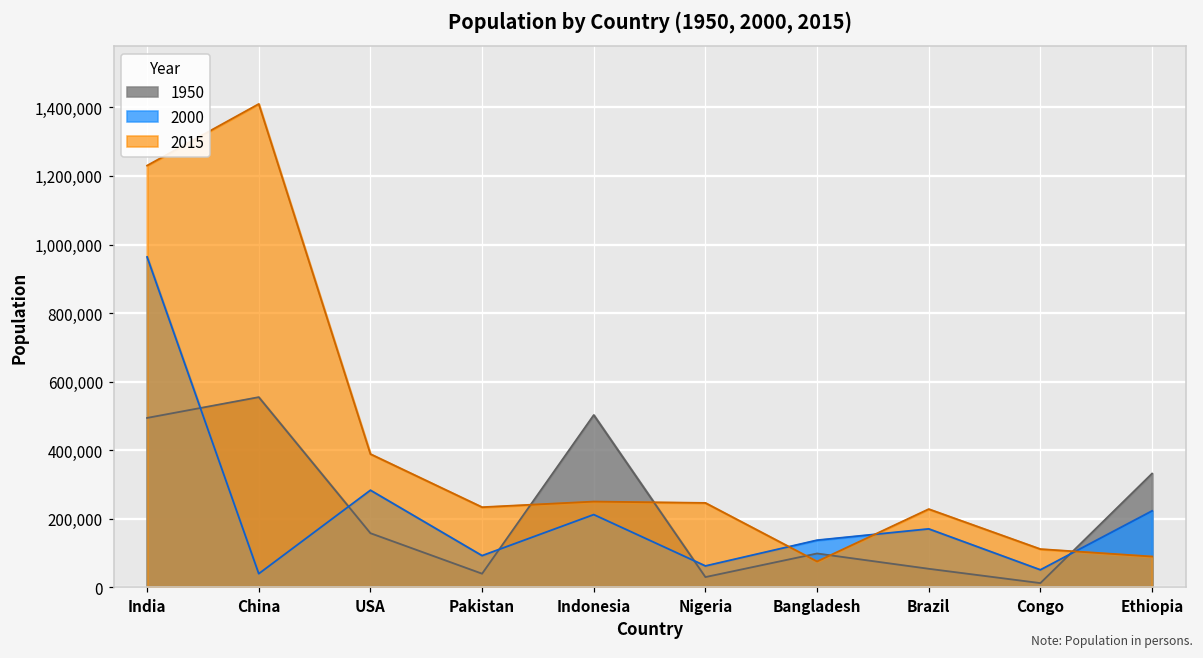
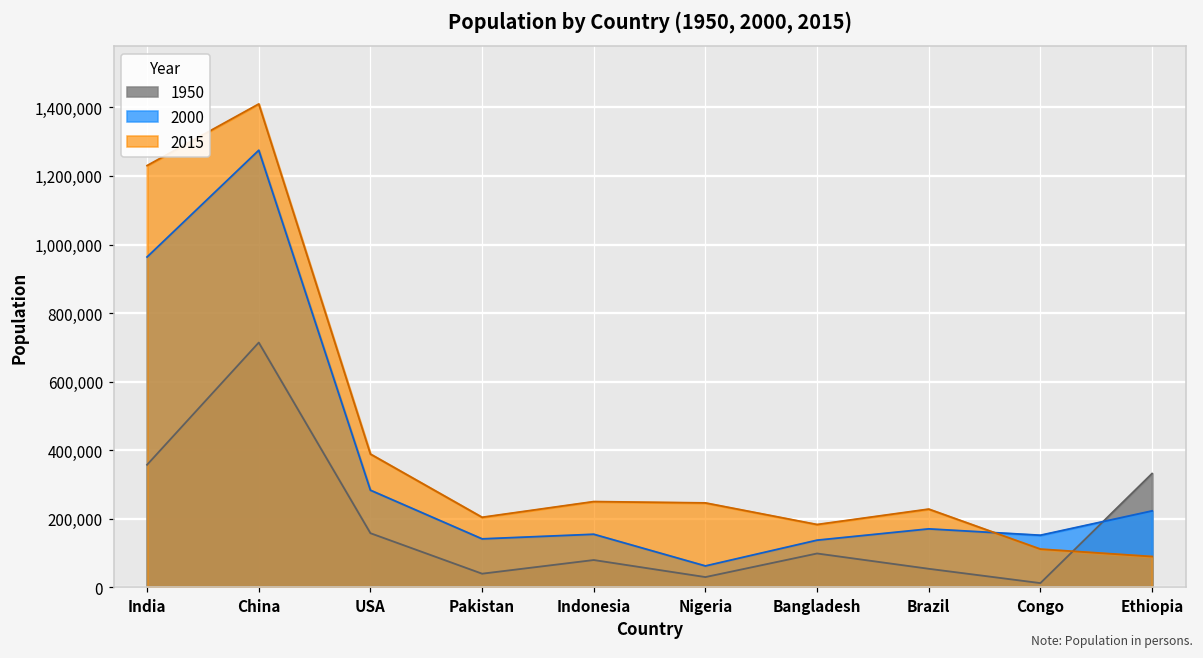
1950, India: 490,000 -> 360,000
1950, China: 550,000 -> 710,000
2000, China: 40,000 -> 1,280,000
2000, Pakistan: 90,000 -> 140,000
2015, Pakistan: 230,000 -> 200,000
1950, Indonesia: 500,000 -> 80,000
2000, Indonesia: 210,000 -> 150,000
2015, Bangladesh: 80,000 -> 180,000
2000, Congo: 50,000 -> 150,000
